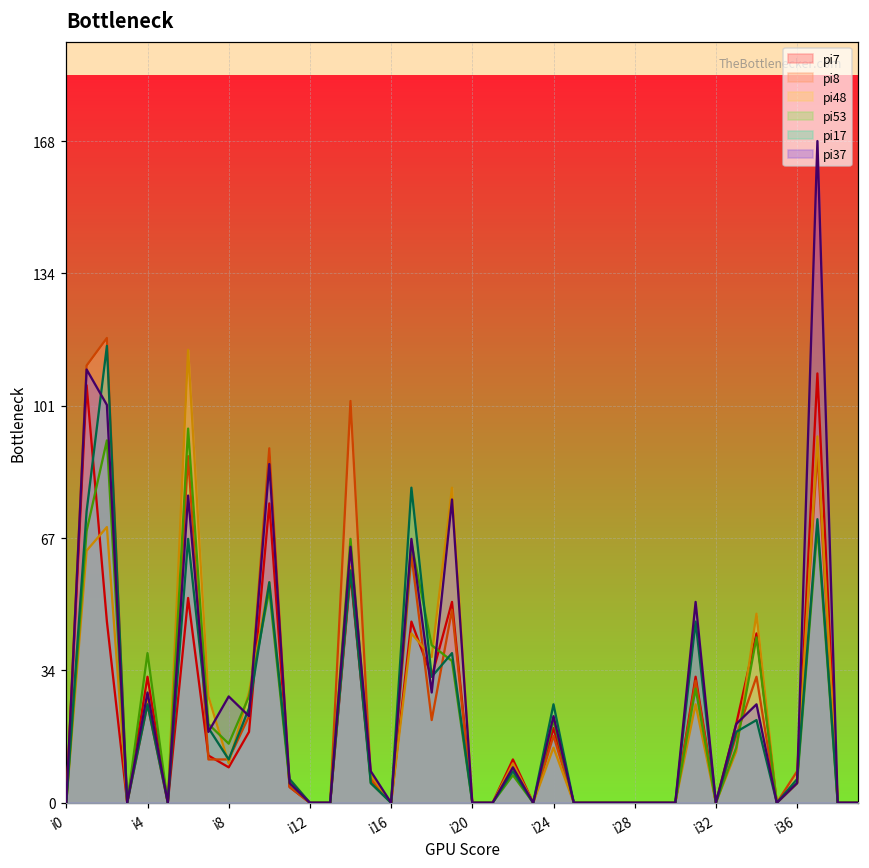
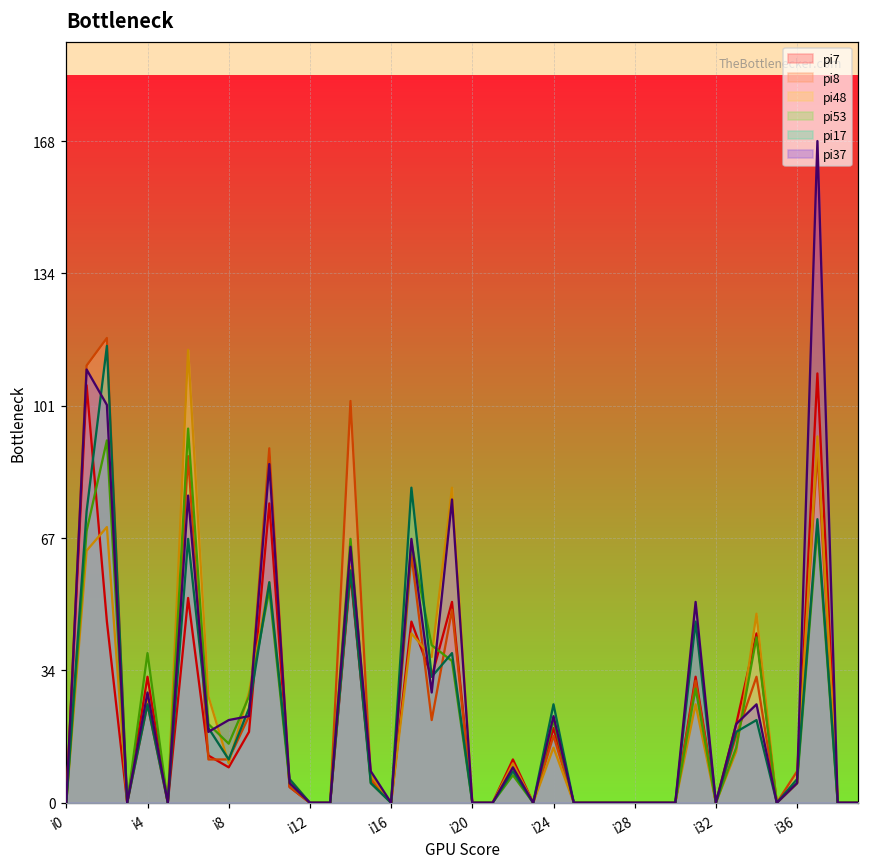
pi37, i8: 27 -> 21
